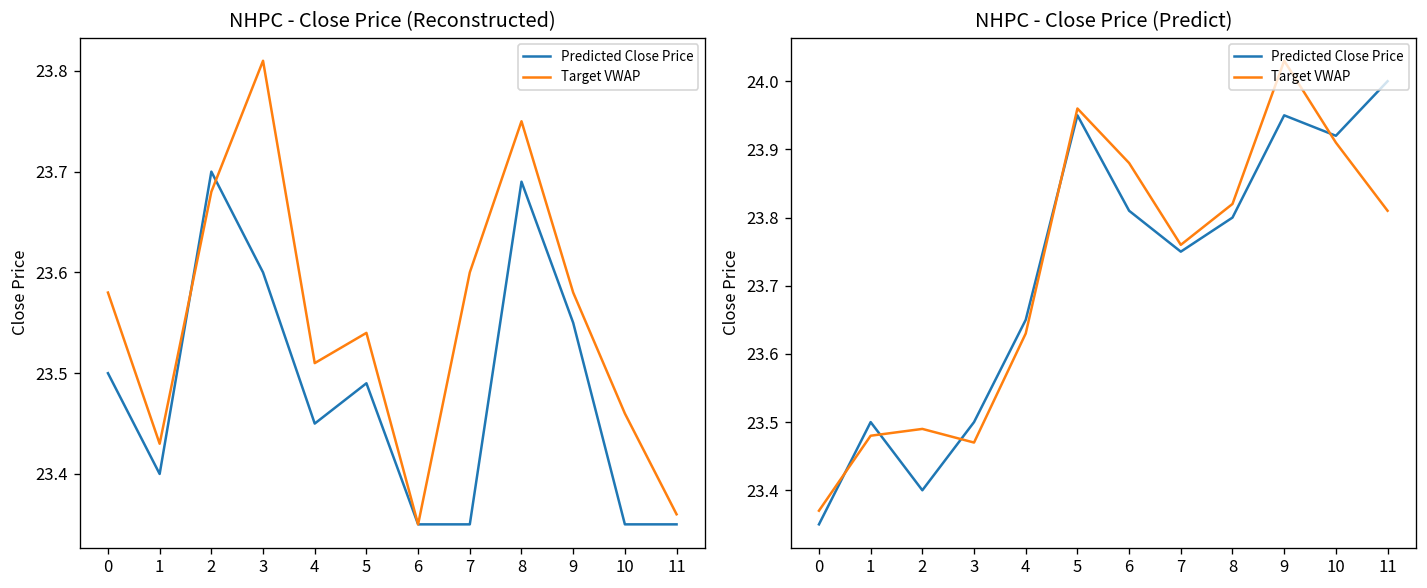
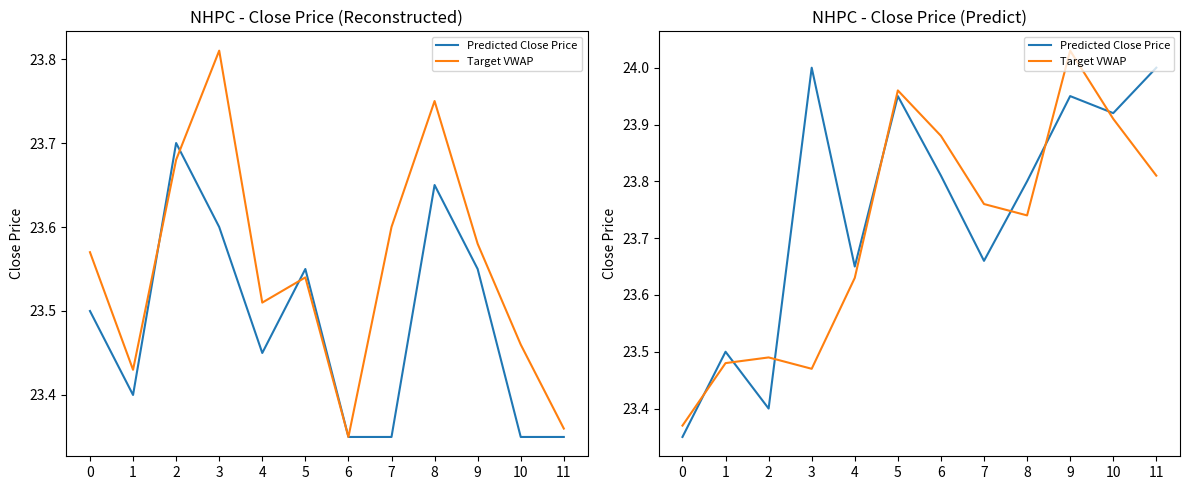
NHPC - Close Price (Reconstructed), Target VWAP, 0: 23.58 -> 23.57
NHPC - Close Price (Reconstructed), Predicted Close Price, 5: 23.49 -> 23.55
NHPC - Close Price (Reconstructed), Predicted Close Price, 8: 23.69 -> 23.65
NHPC - Close Price (Predict), Predicted Close Price, 3: 23.5 -> 24.0
NHPC - Close Price (Predict), Predicted Close Price, 7: 23.75 -> 23.66
NHPC - Close Price (Predict), Target VWAP, 8: 23.82 -> 23.74
